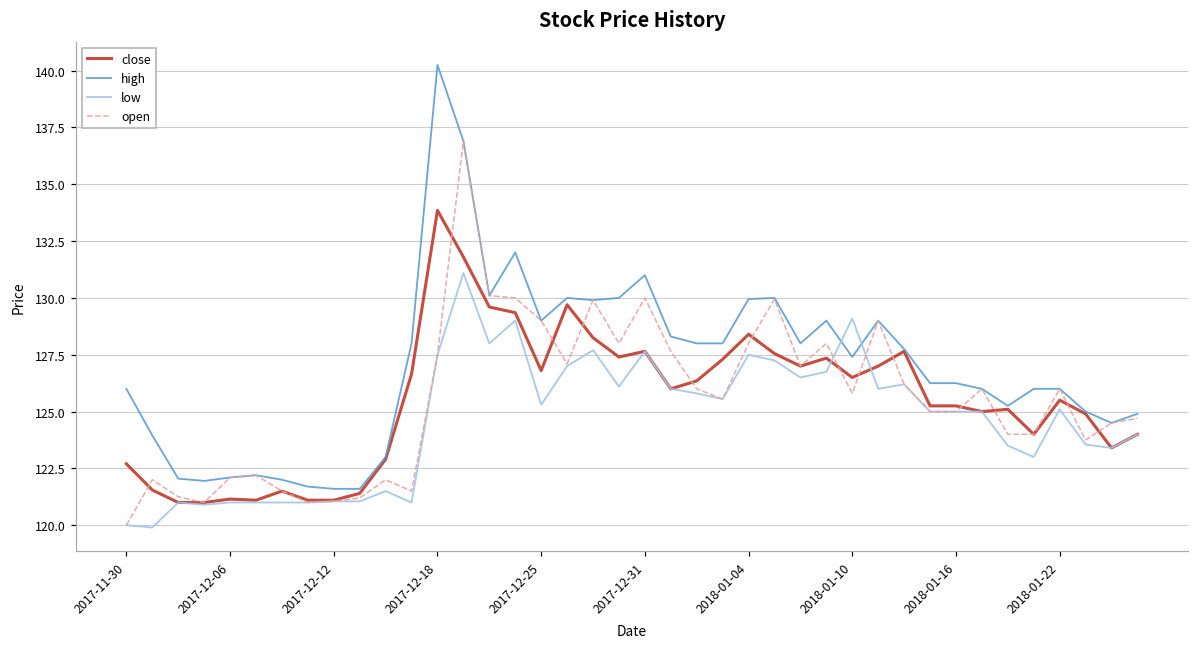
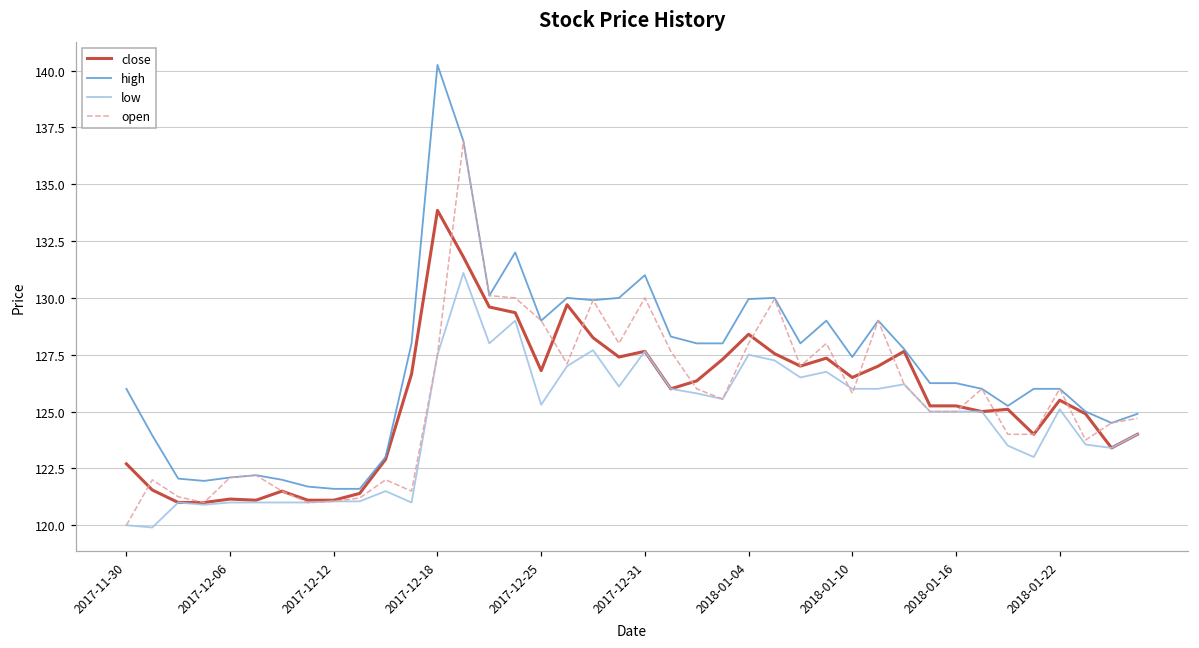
low, 2018-01-10: 129.1 -> 126.0
